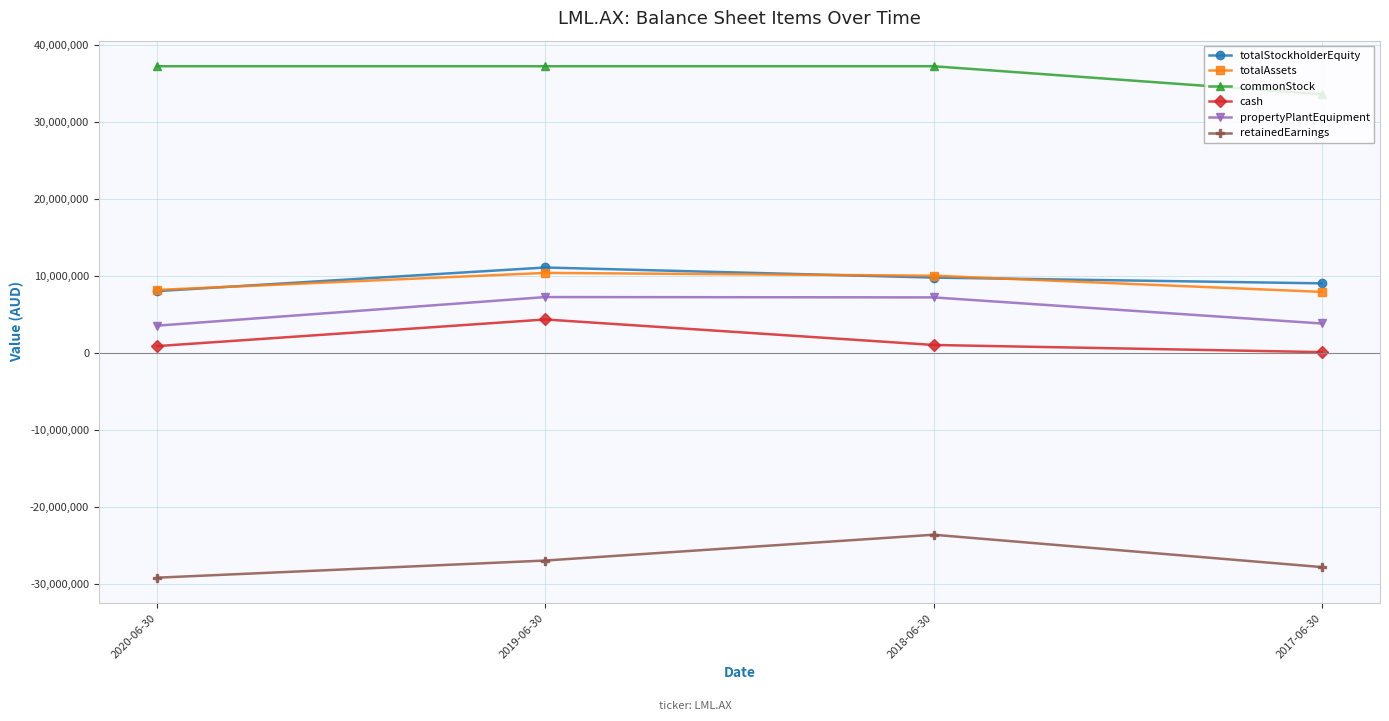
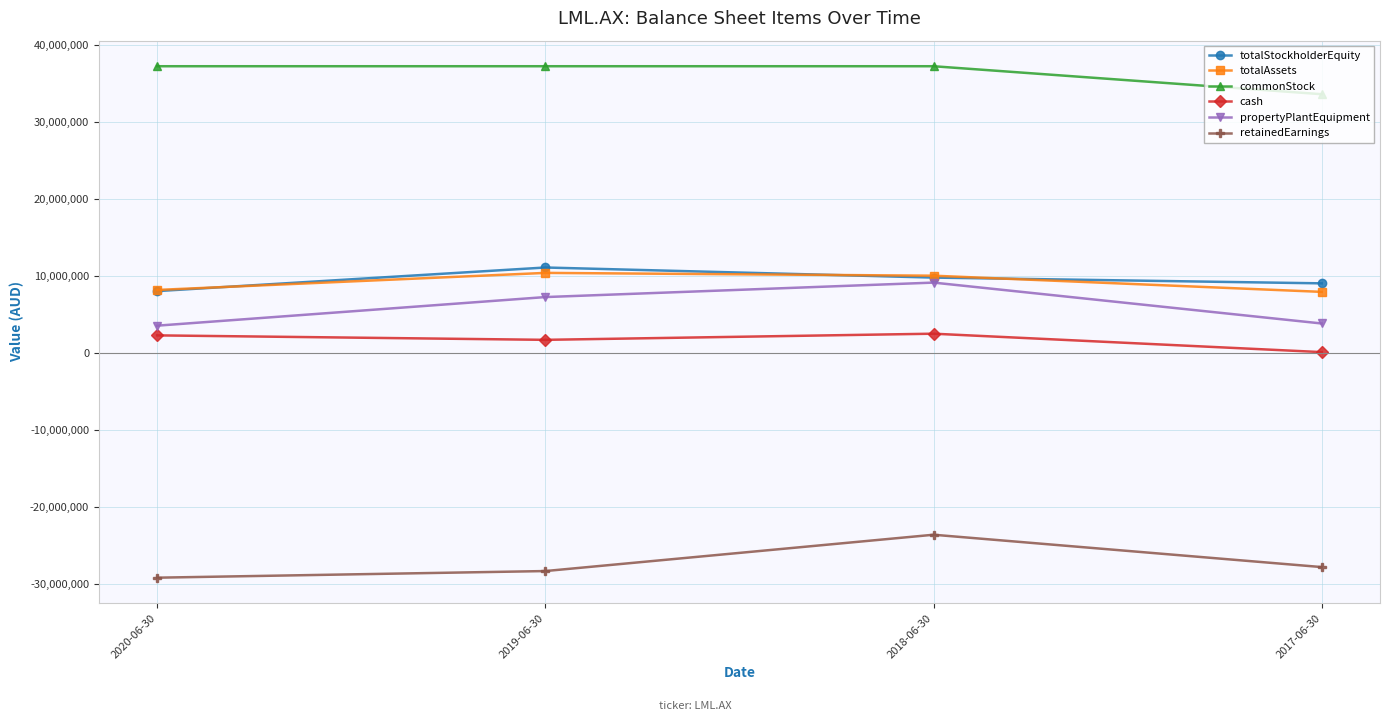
cash, 2020-06-30: 1,000,000 -> 2,000,000
cash, 2019-06-30: 4,000,000 -> 2,000,000
retainedEarnings, 2019-06-30: -27,000,000 -> -28,000,000
cash, 2018-06-30: 1,000,000 -> 2,000,000
propertyPlantEquipment, 2018-06-30: 7,000,000 -> 9,000,000
